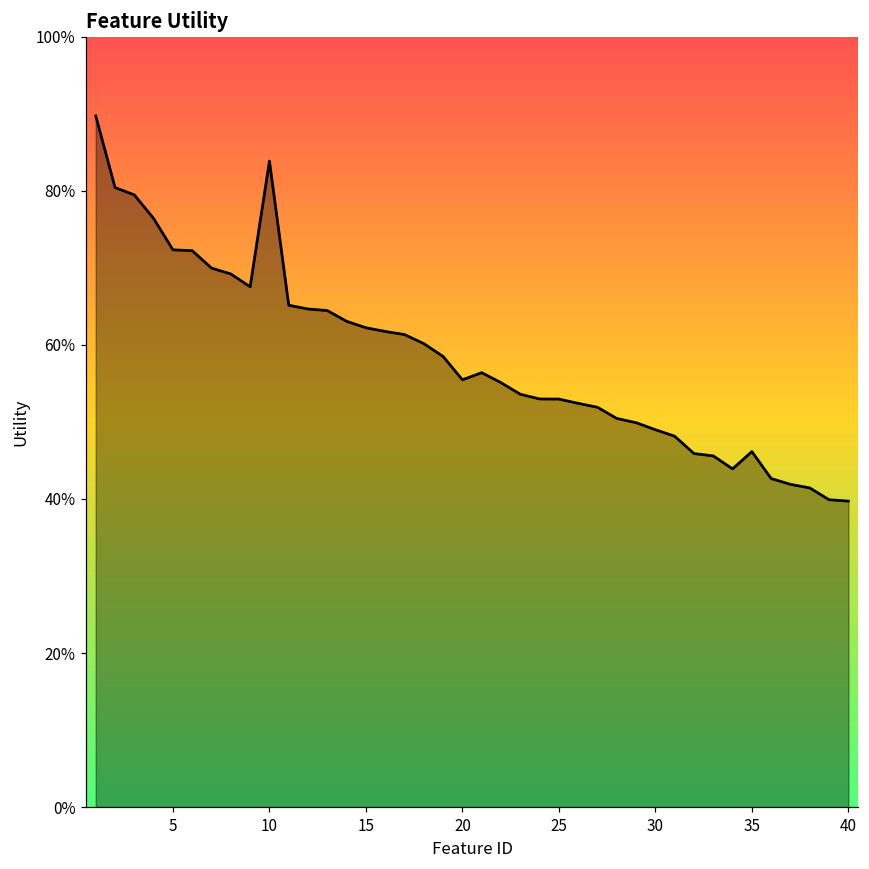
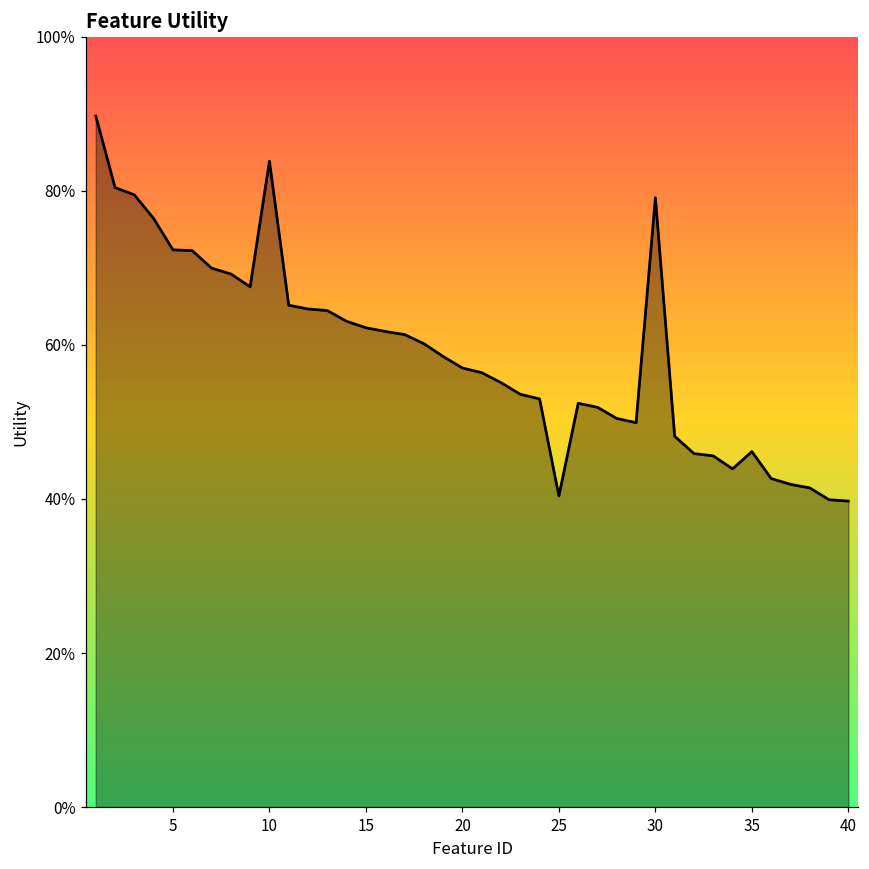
20: 55% -> 57%
25: 53% -> 40%
30: 49% -> 79%
